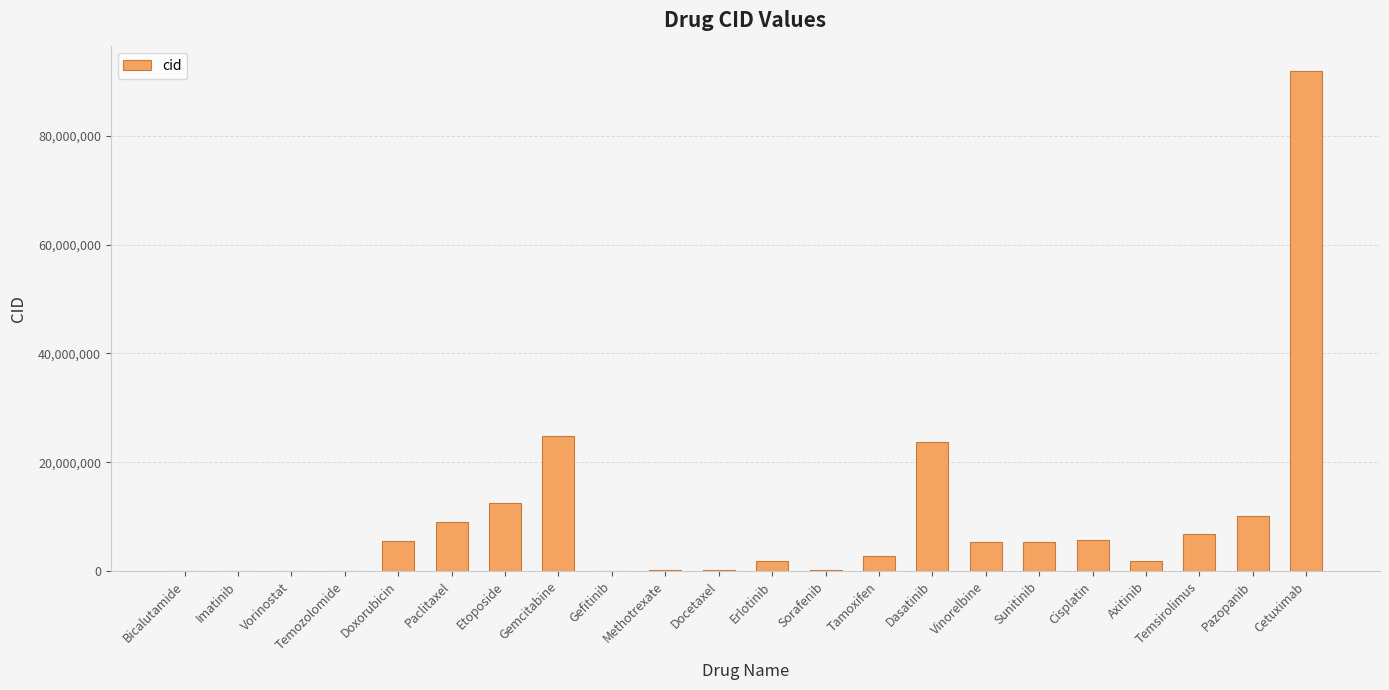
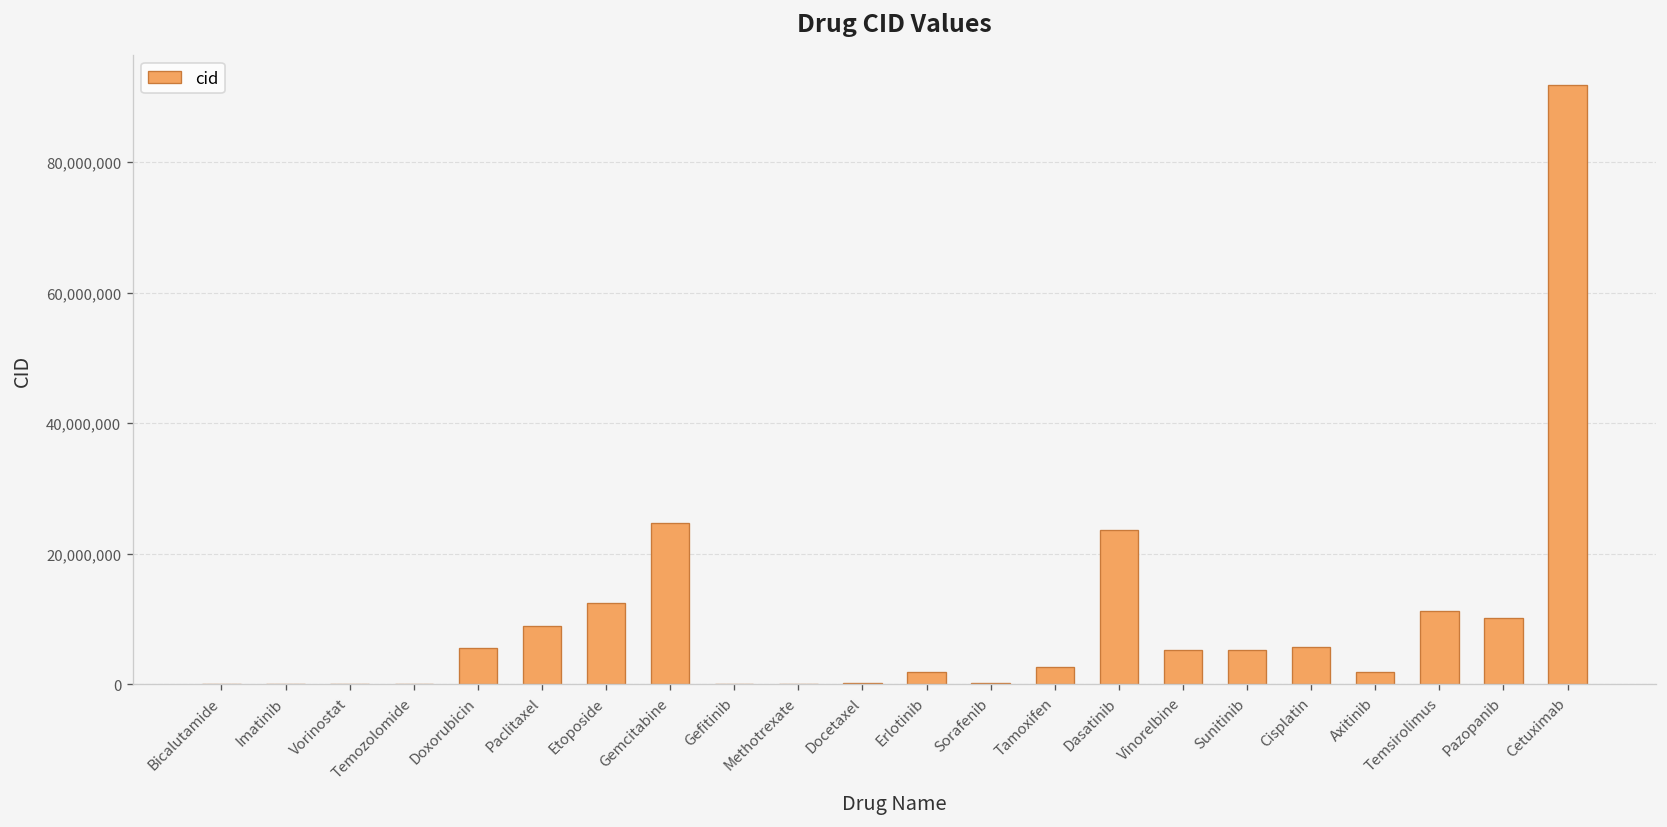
Temsirolimus: 7,000,000 -> 11,000,000
